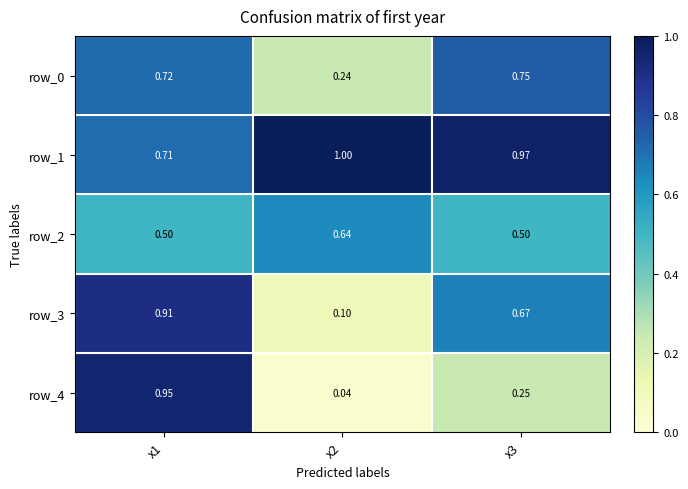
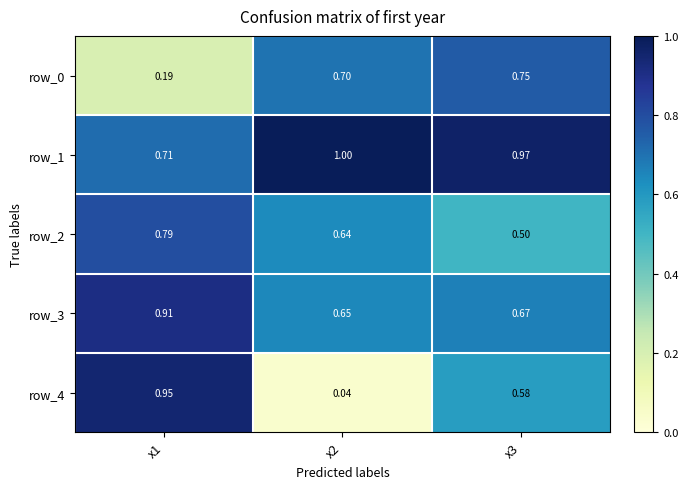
row_0, x1: 0.72 -> 0.19
row_0, x2: 0.24 -> 0.70
row_2, x1: 0.50 -> 0.79
row_3, x2: 0.10 -> 0.65
row_4, x3: 0.25 -> 0.58
